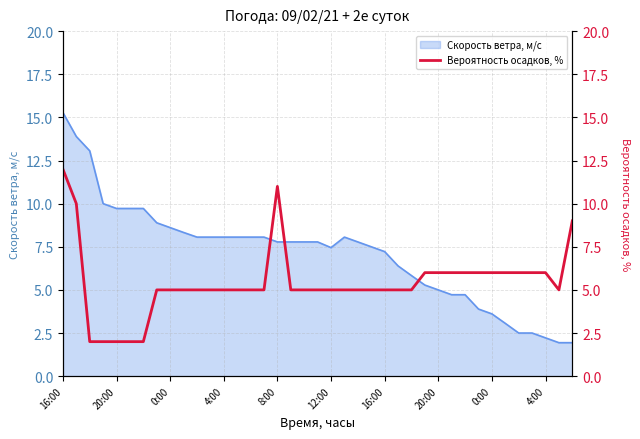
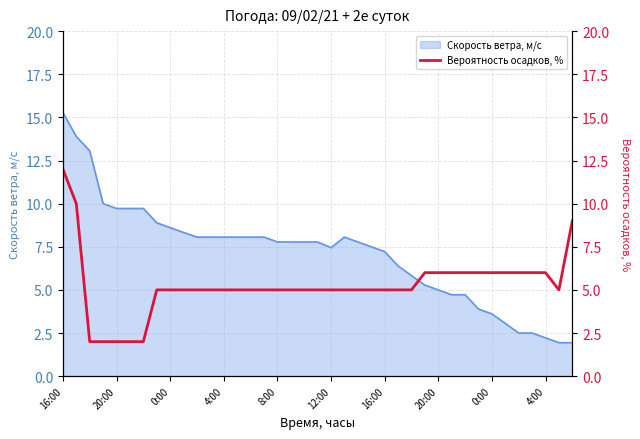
Вероятность осадков, %, 8:00: 11 -> 5
